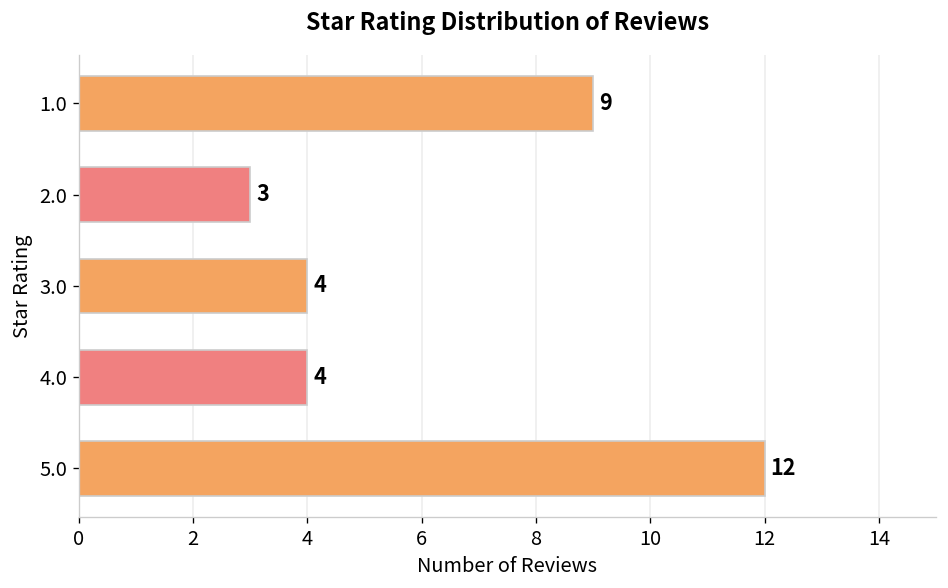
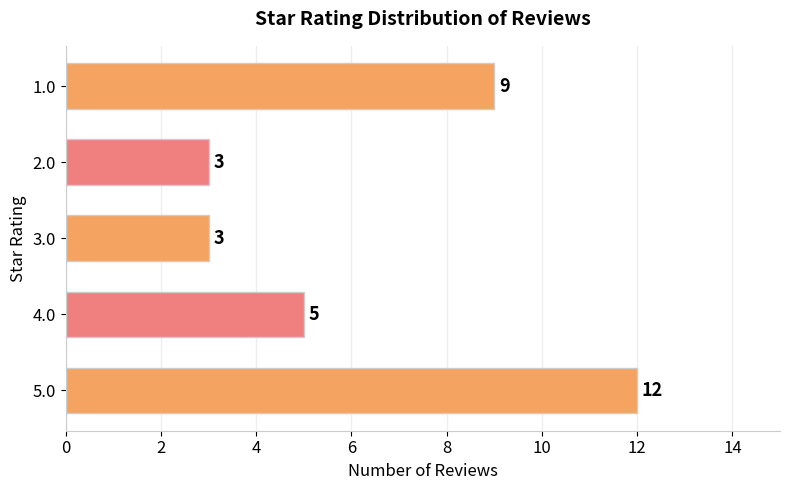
3.0: 4 -> 3
4.0: 4 -> 5
